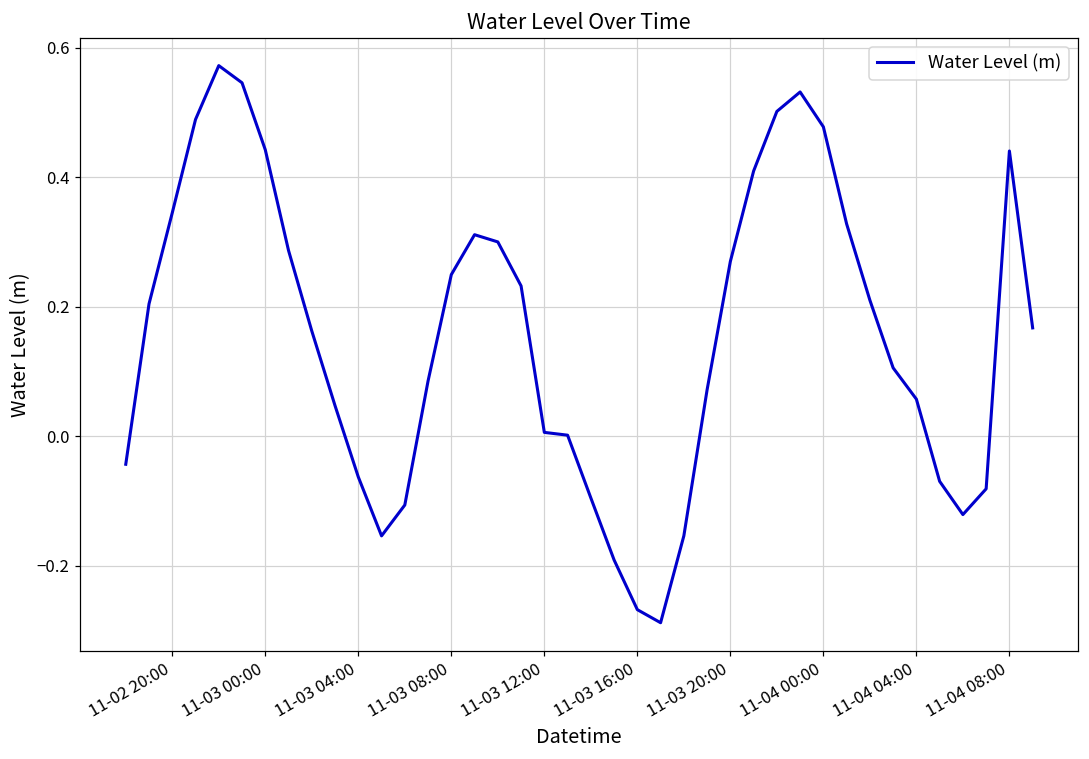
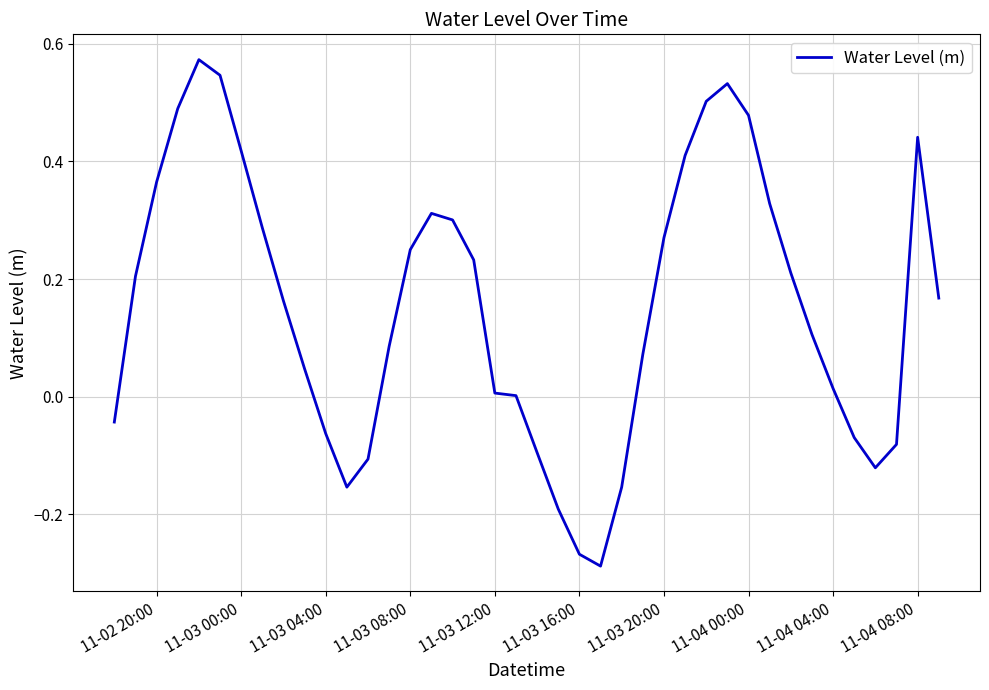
11-02 20:00: 0.35 -> 0.36
11-03 00:00: 0.44 -> 0.42
11-04 04:00: 0.06 -> 0.01
